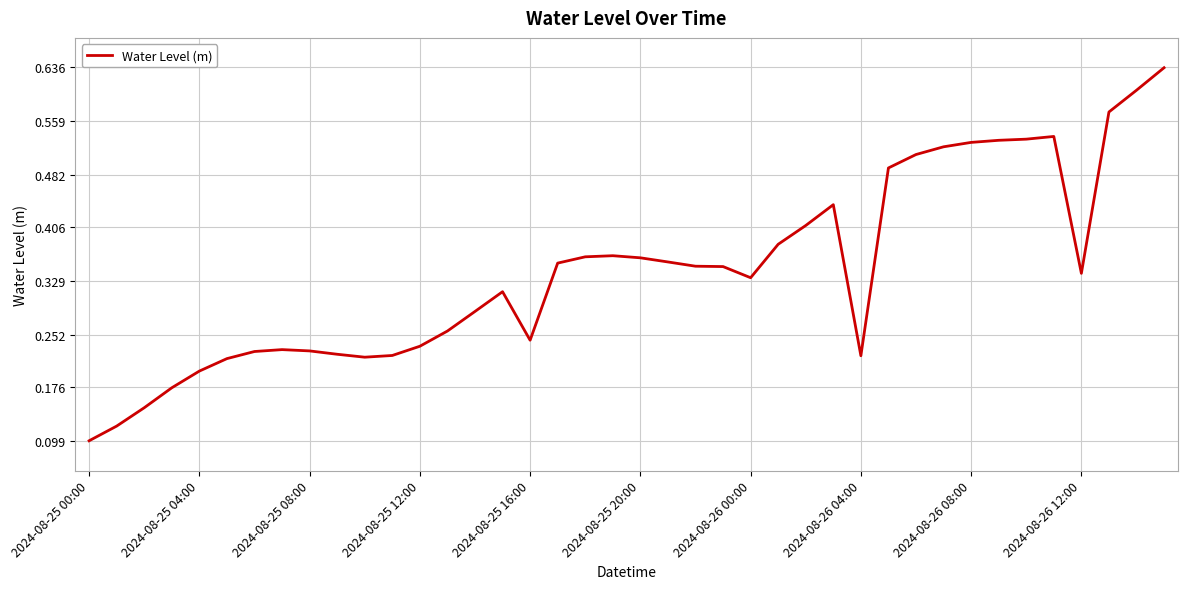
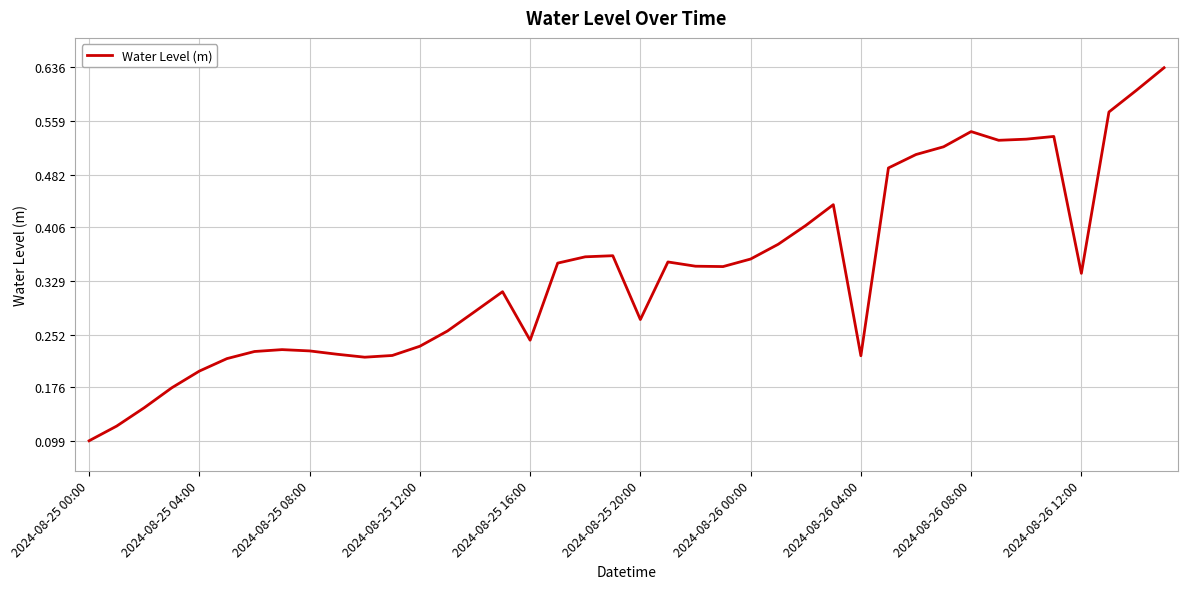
2024-08-25 20:00: 0.36 -> 0.27
2024-08-26 00:00: 0.33 -> 0.36
2024-08-26 08:00: 0.53 -> 0.54
